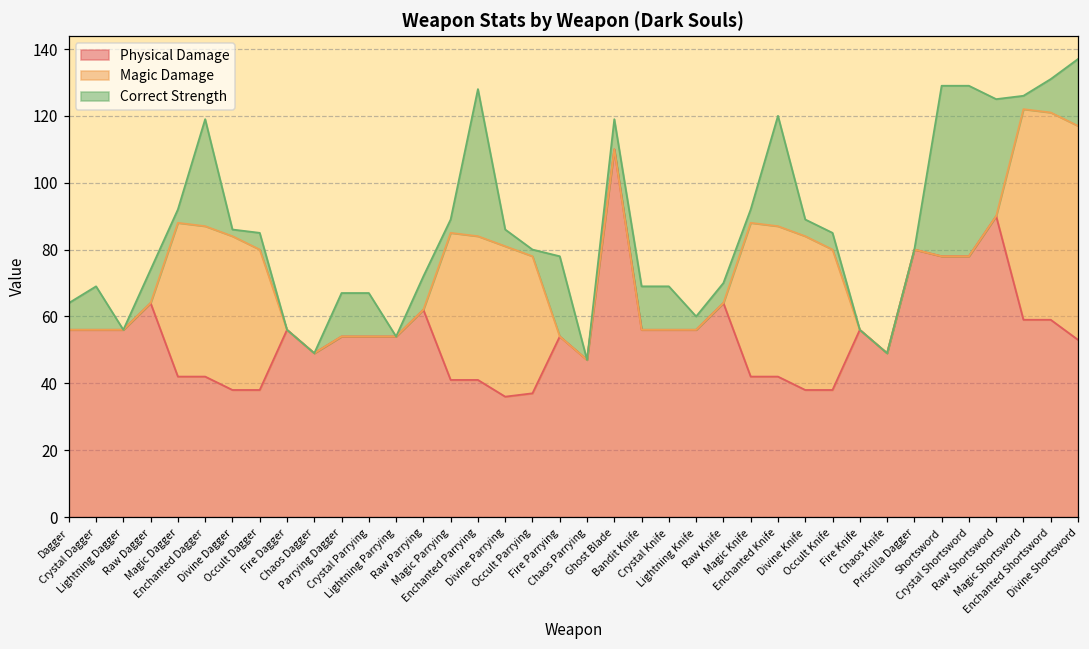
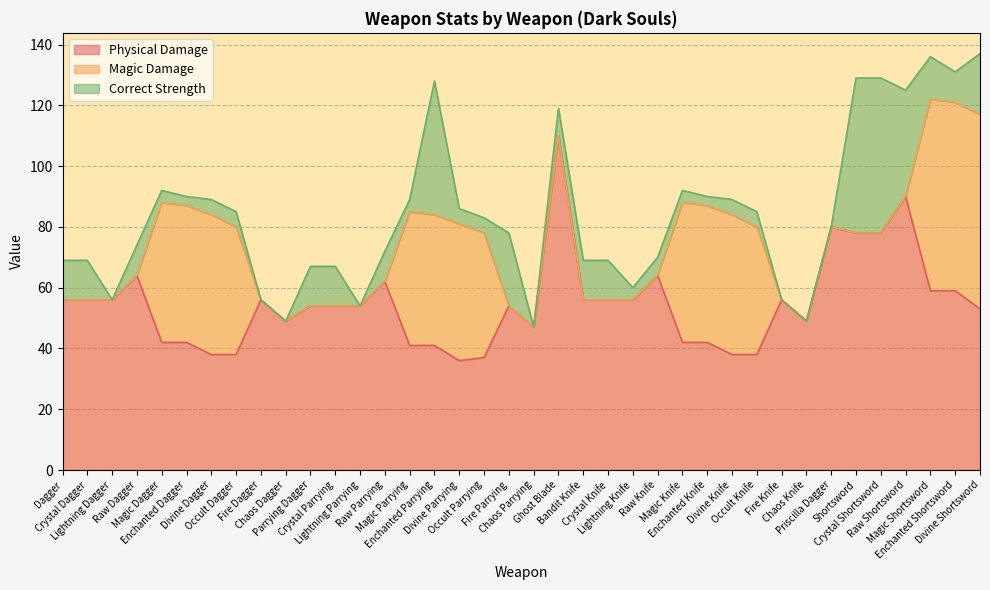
Correct Strength, Dagger: 8 -> 13
Correct Strength, Enchanted Dagger: 32 -> 3
Correct Strength, Divine Dagger: 2 -> 5
Correct Strength, Occult Parrying: 2 -> 5
Correct Strength, Enchanted Knife: 33 -> 3
Correct Strength, Magic Shortsword: 4 -> 14
